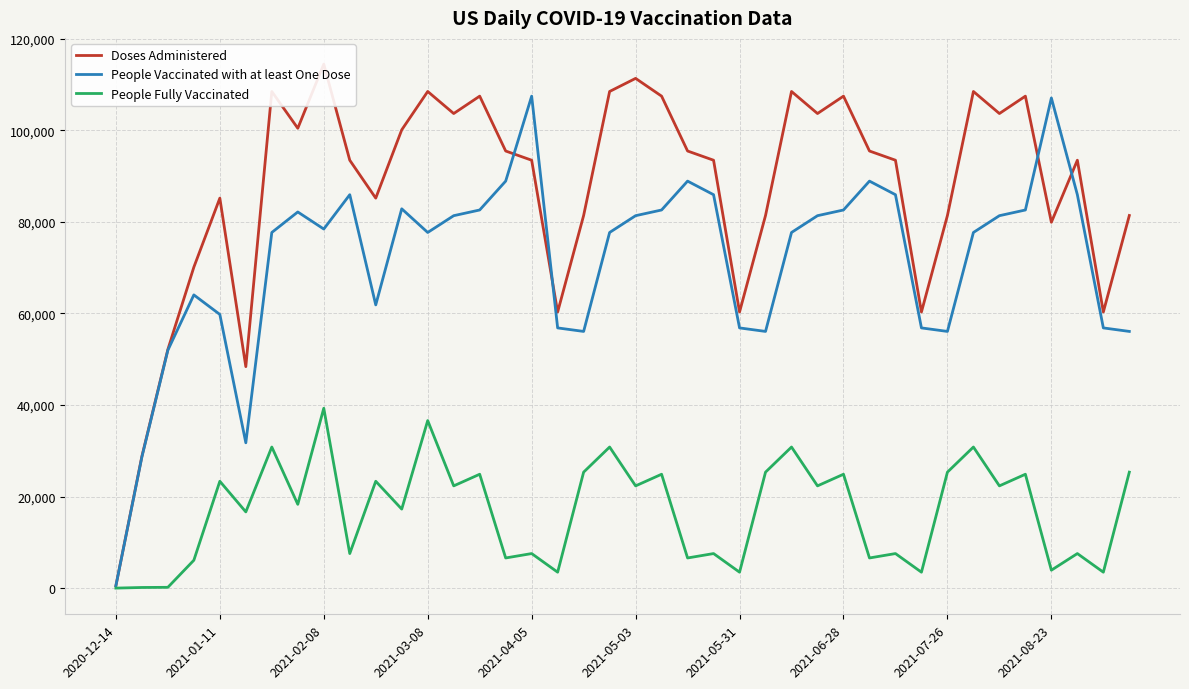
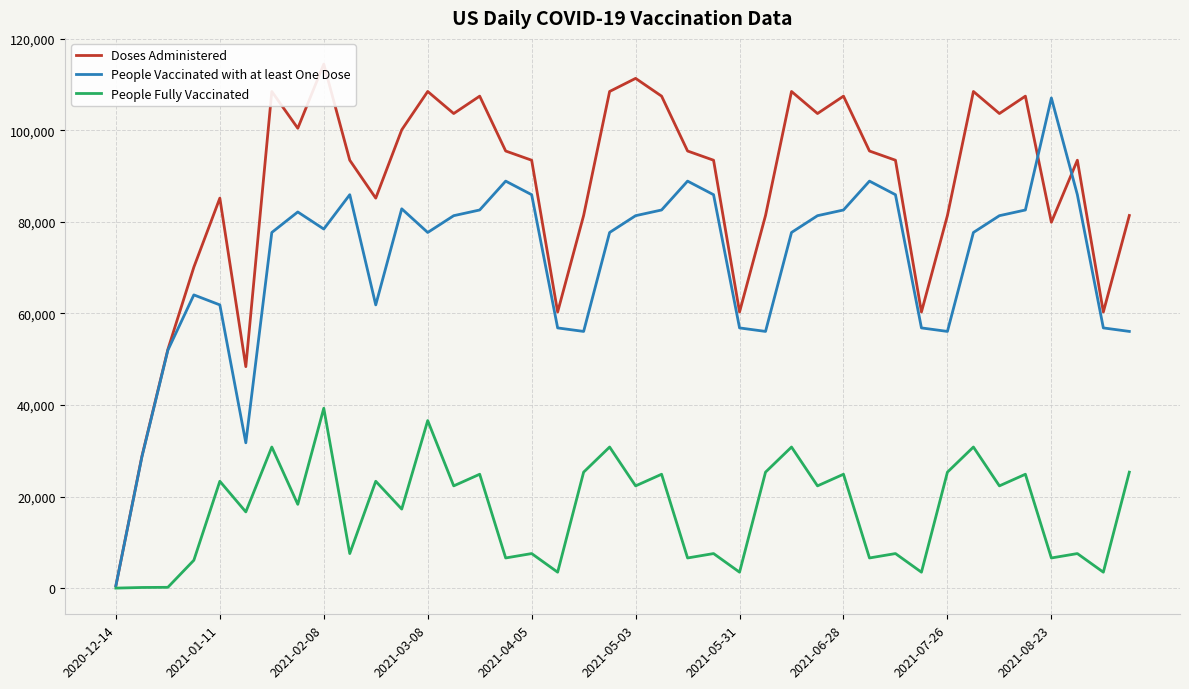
People Vaccinated with at least One Dose, 2021-01-11: 60,000 -> 62,000
People Vaccinated with at least One Dose, 2021-04-05: 107,000 -> 86,000
People Fully Vaccinated, 2021-08-23: 4,000 -> 7,000
